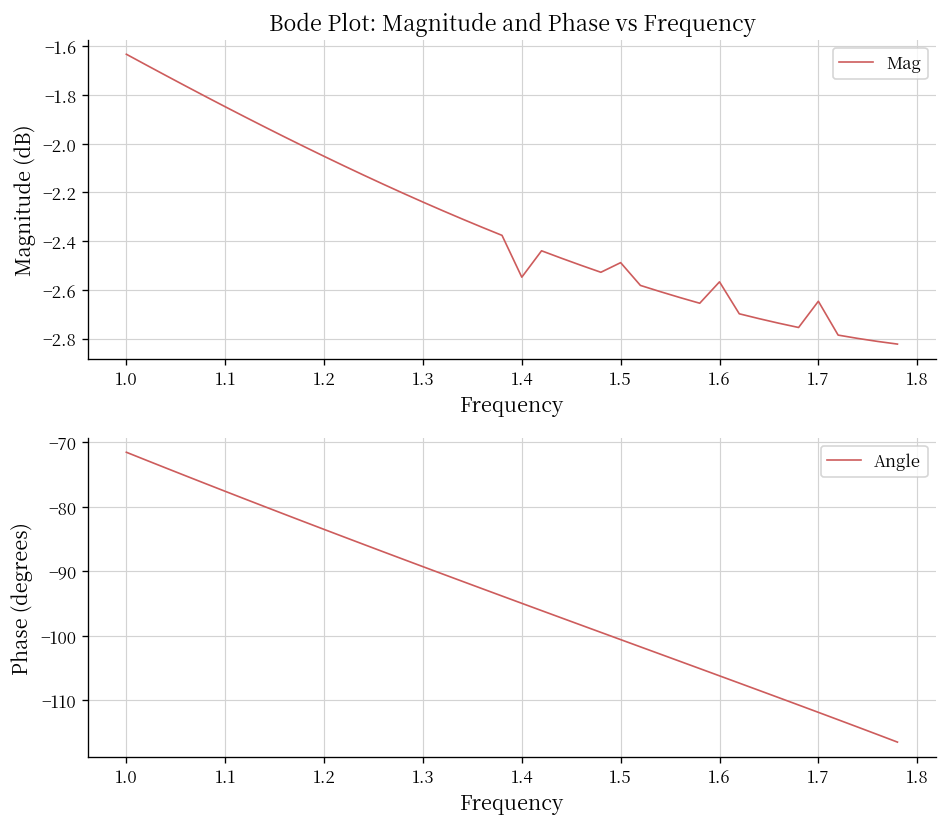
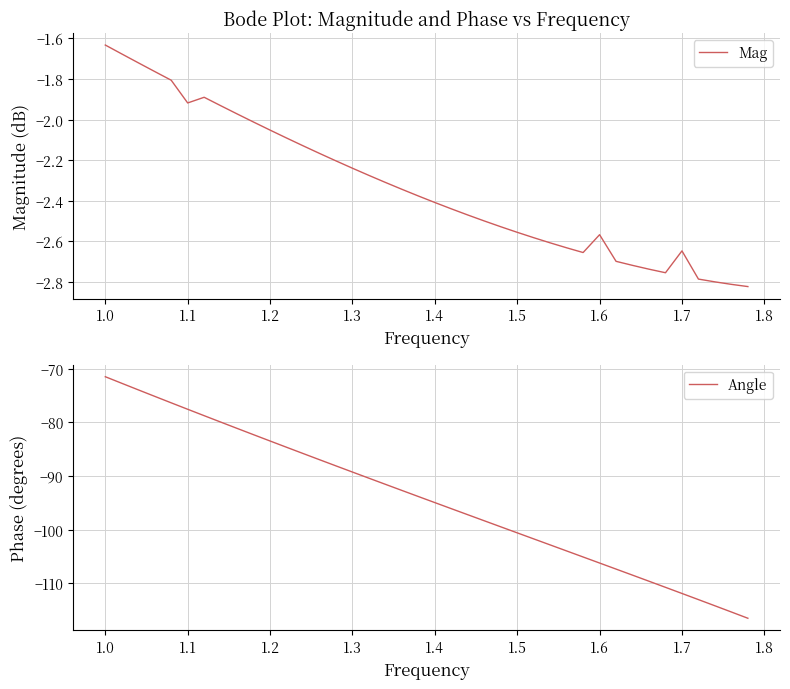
Bode Plot: Magnitude and Phase vs Frequency, 1.1: -1.85 -> -1.92
Bode Plot: Magnitude and Phase vs Frequency, 1.4: -2.55 -> -2.41
Bode Plot: Magnitude and Phase vs Frequency, 1.5: -2.49 -> -2.56
